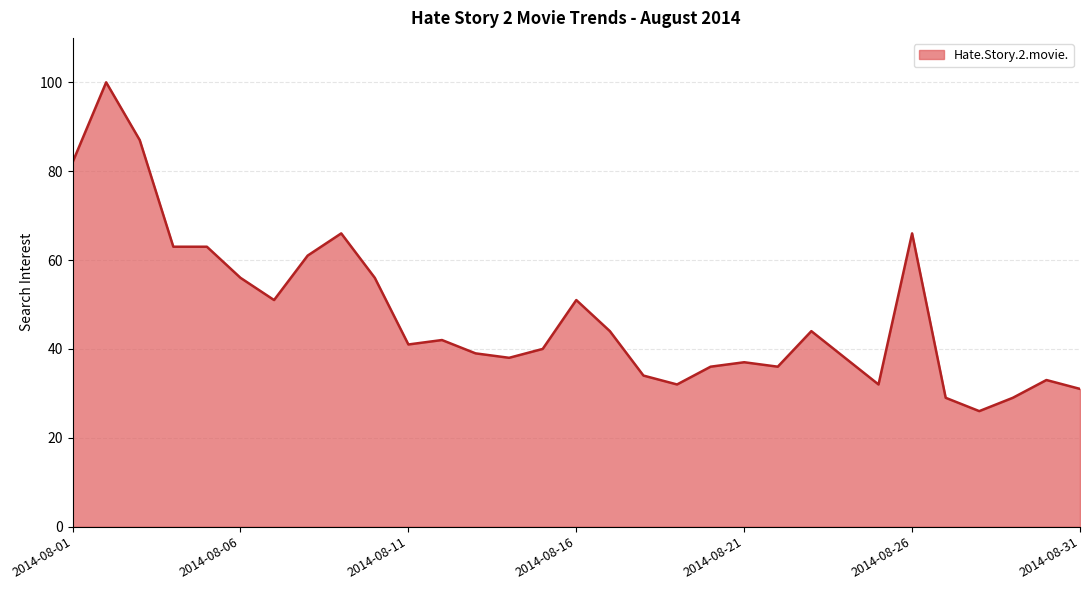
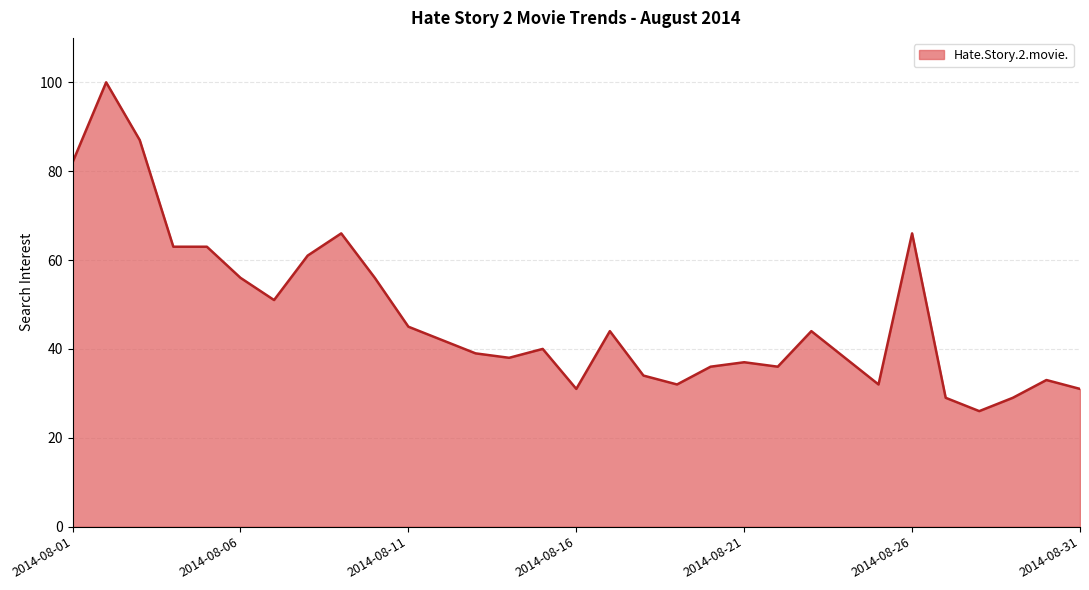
2014-08-11: 41 -> 45
2014-08-16: 51 -> 31
